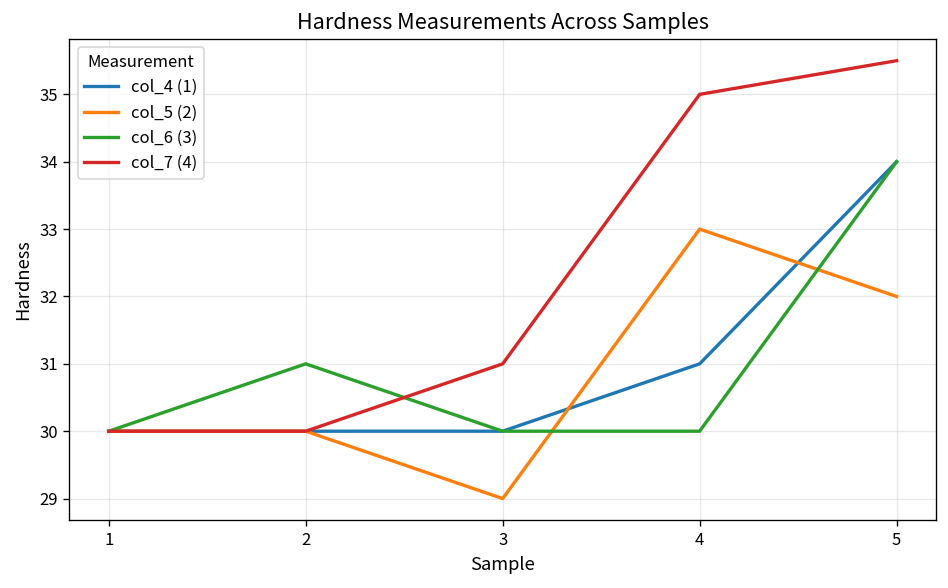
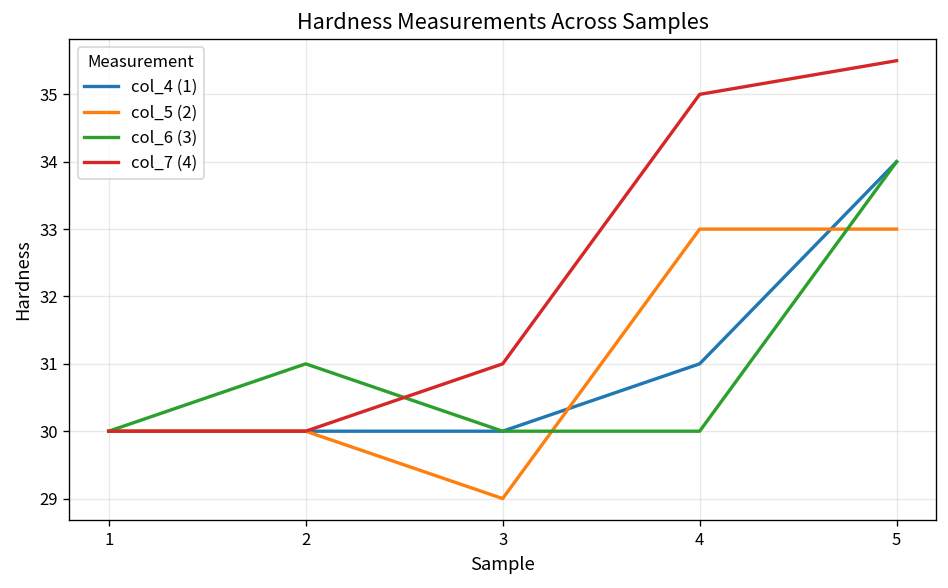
col_5 (2), 5: 32 -> 33
